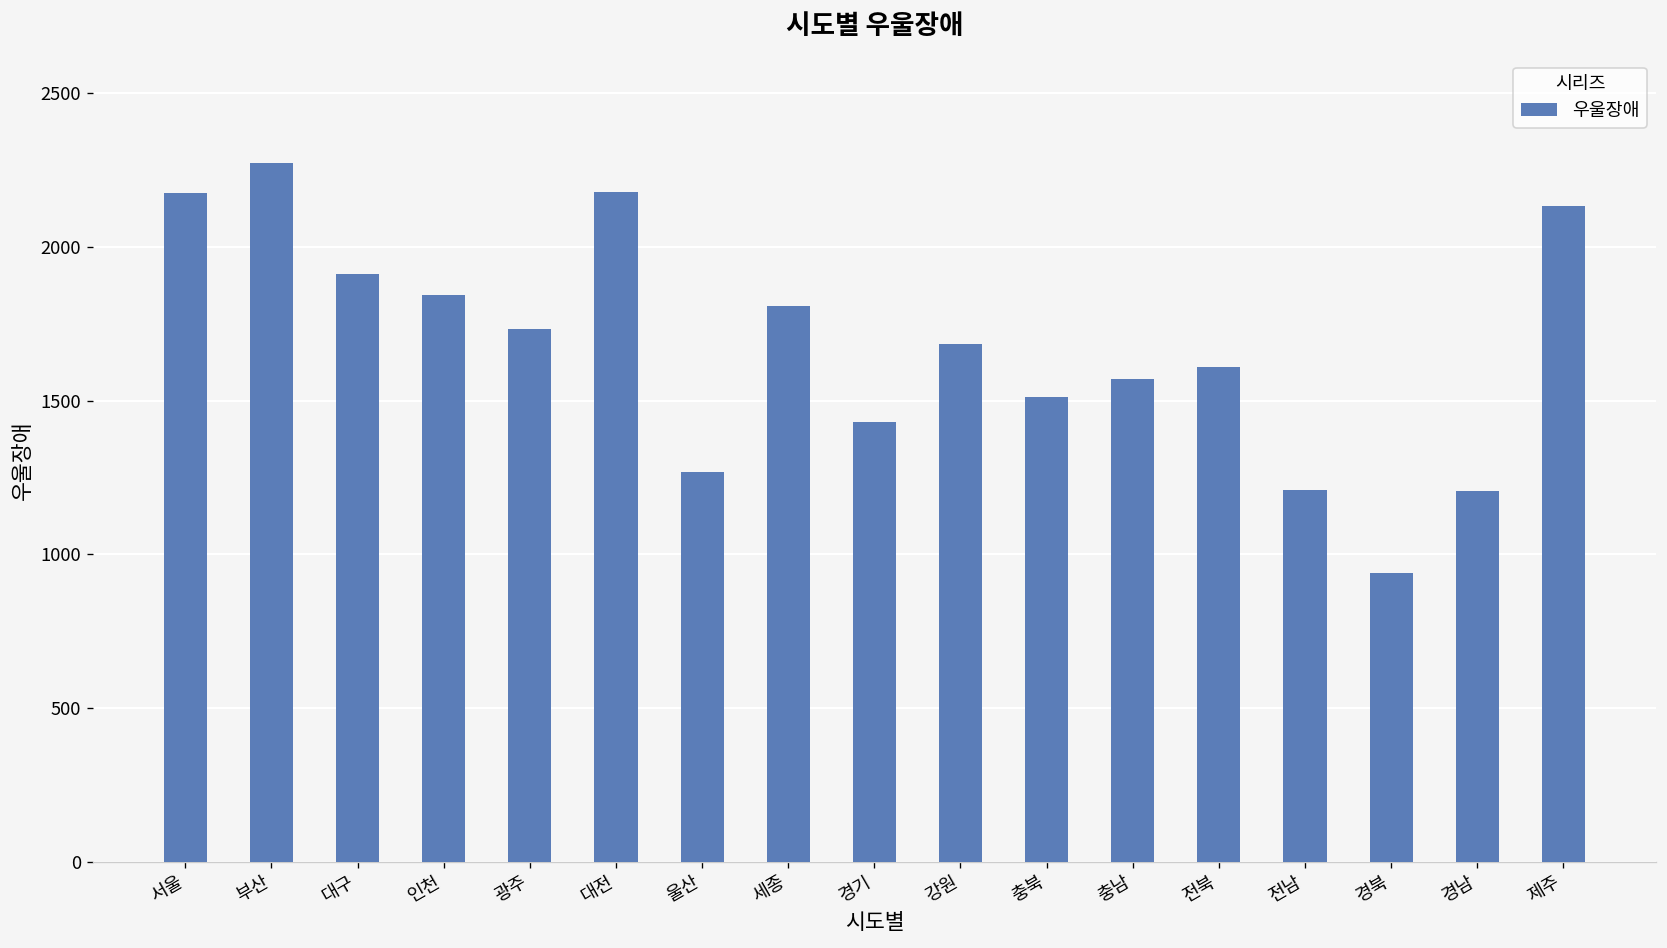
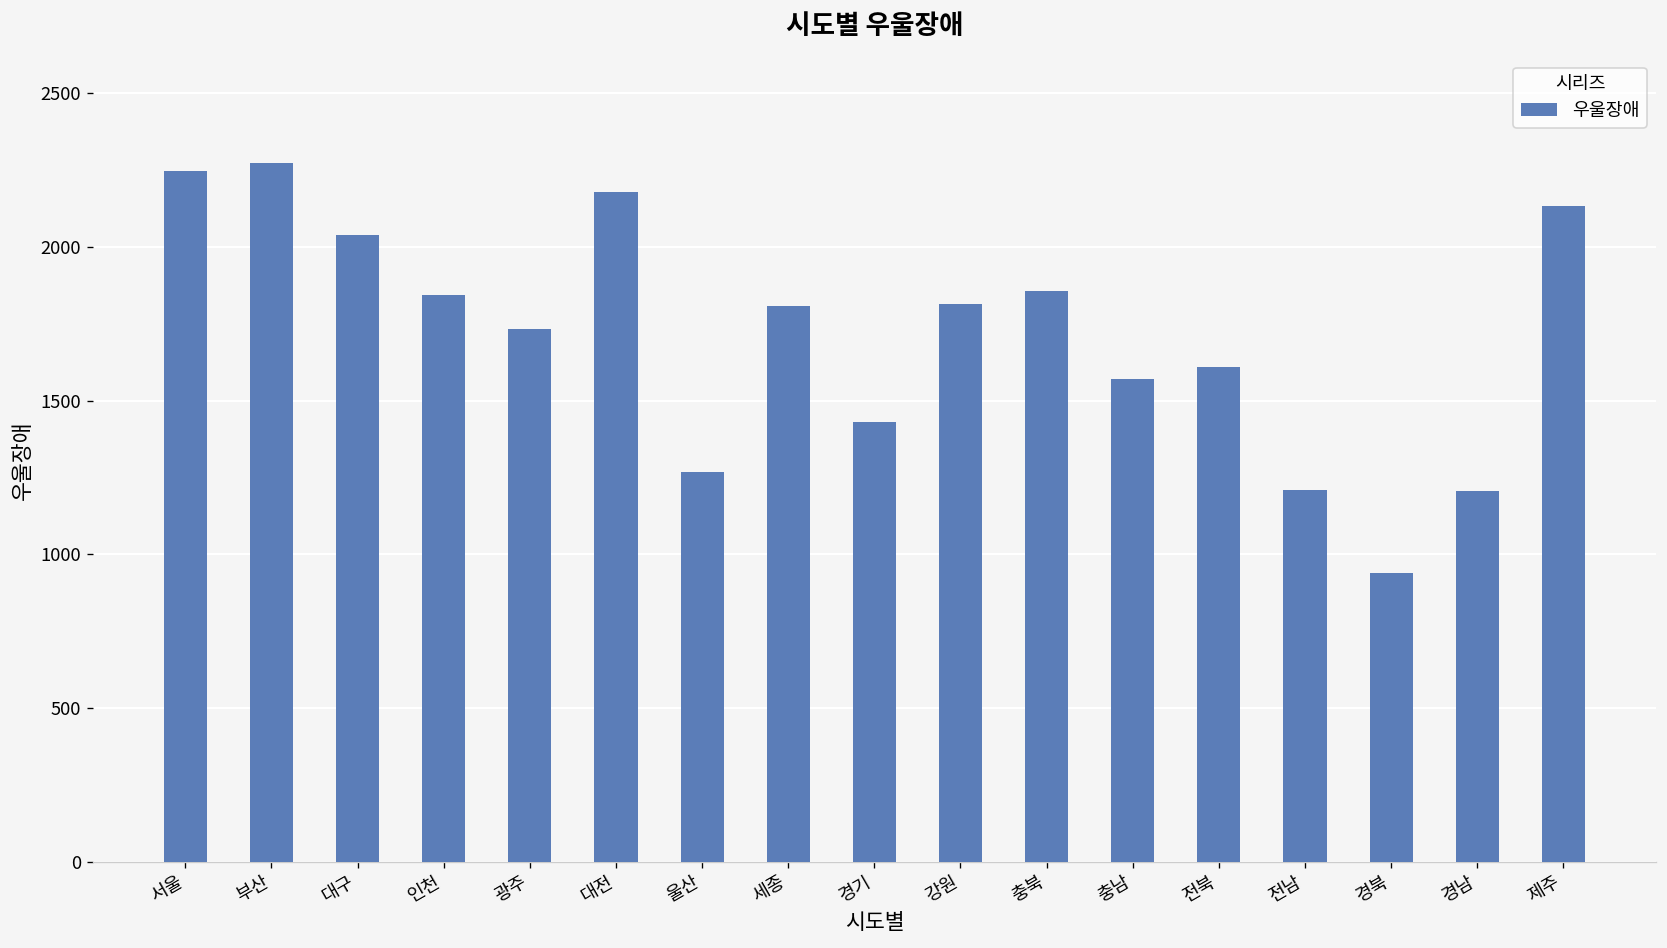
서울: 2180 -> 2250
대구: 1910 -> 2040
강원: 1680 -> 1810
충북: 1510 -> 1860
